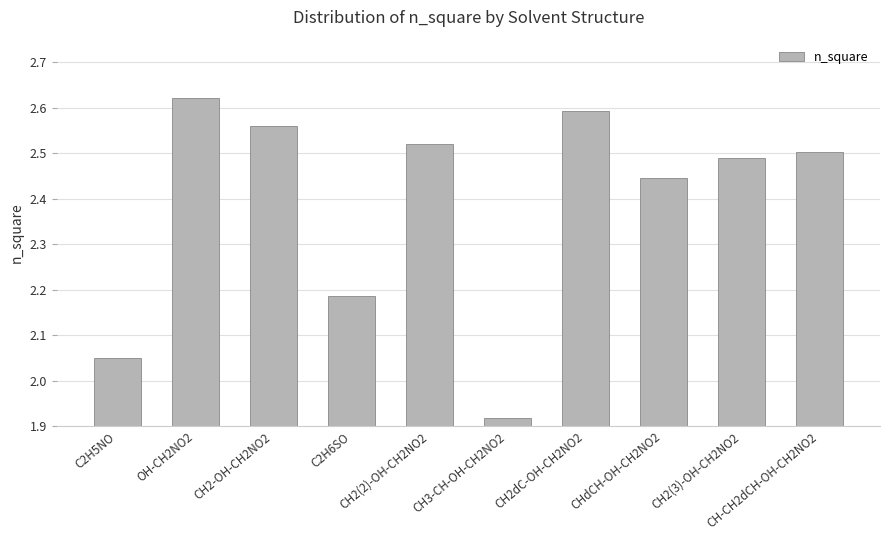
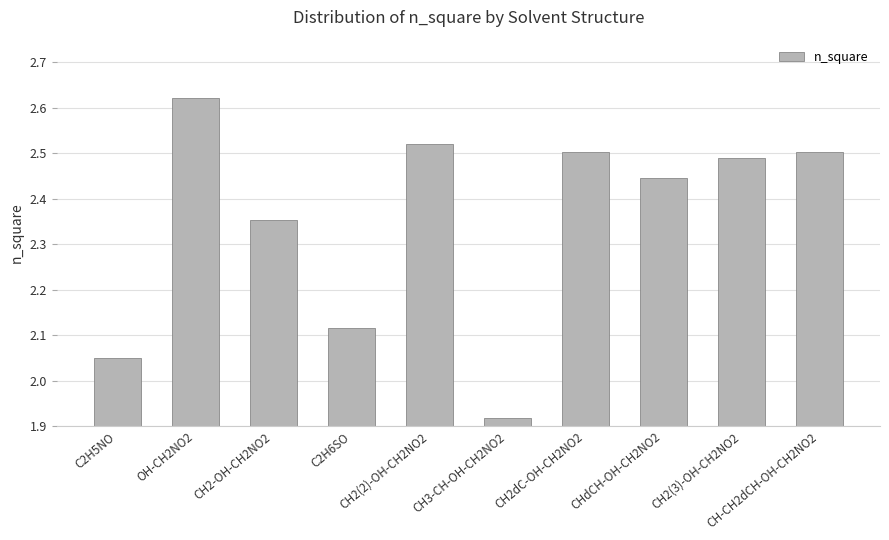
CH2-OH-CH2NO2: 2.56 -> 2.35
C2H6SO: 2.19 -> 2.12
CH2dC-OH-CH2NO2: 2.59 -> 2.50
